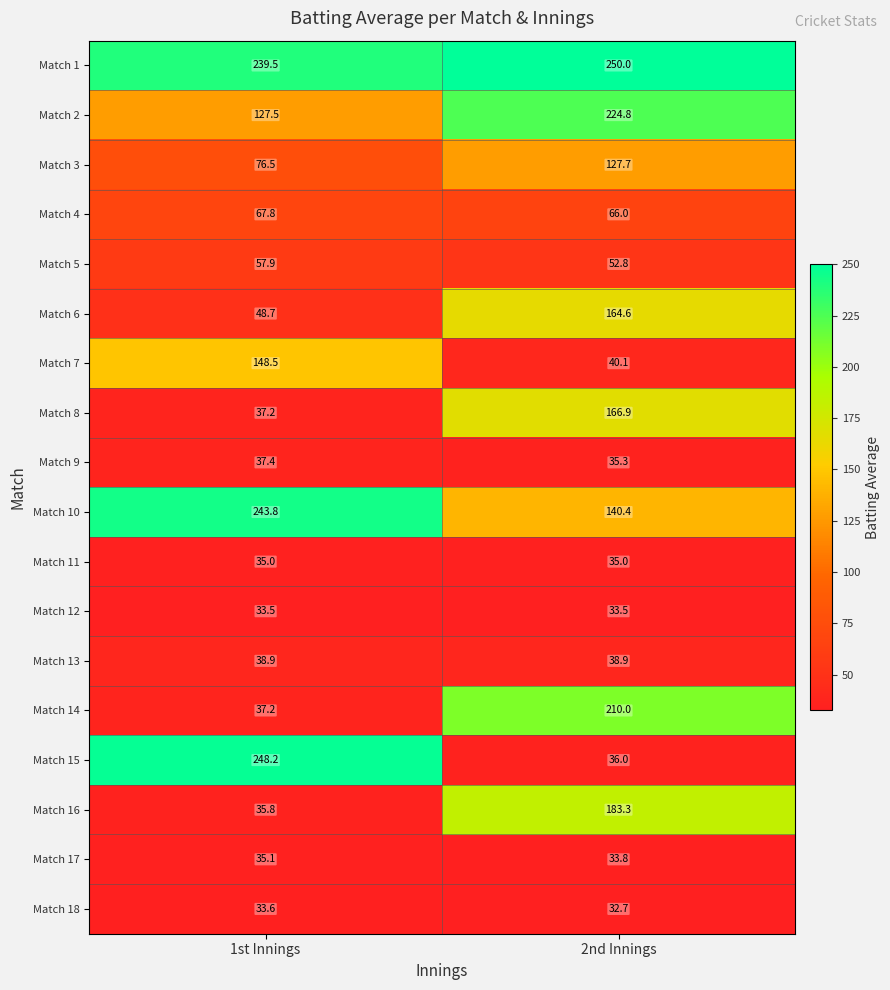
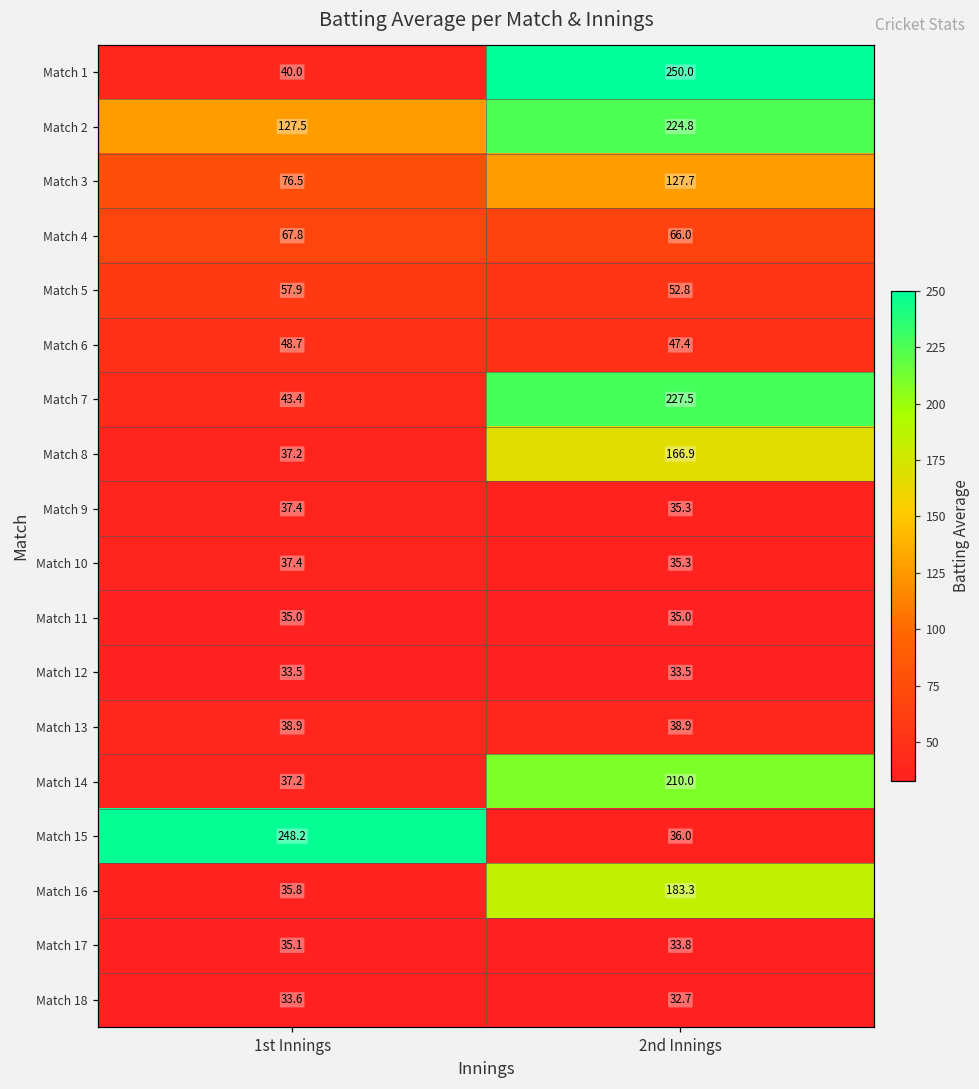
Match 1, 1st Innings: 239.5 -> 40.0
Match 6, 2nd Innings: 164.6 -> 47.4
Match 7, 1st Innings: 148.5 -> 43.4
Match 7, 2nd Innings: 40.1 -> 227.5
Match 10, 1st Innings: 243.8 -> 37.4
Match 10, 2nd Innings: 140.4 -> 35.3
